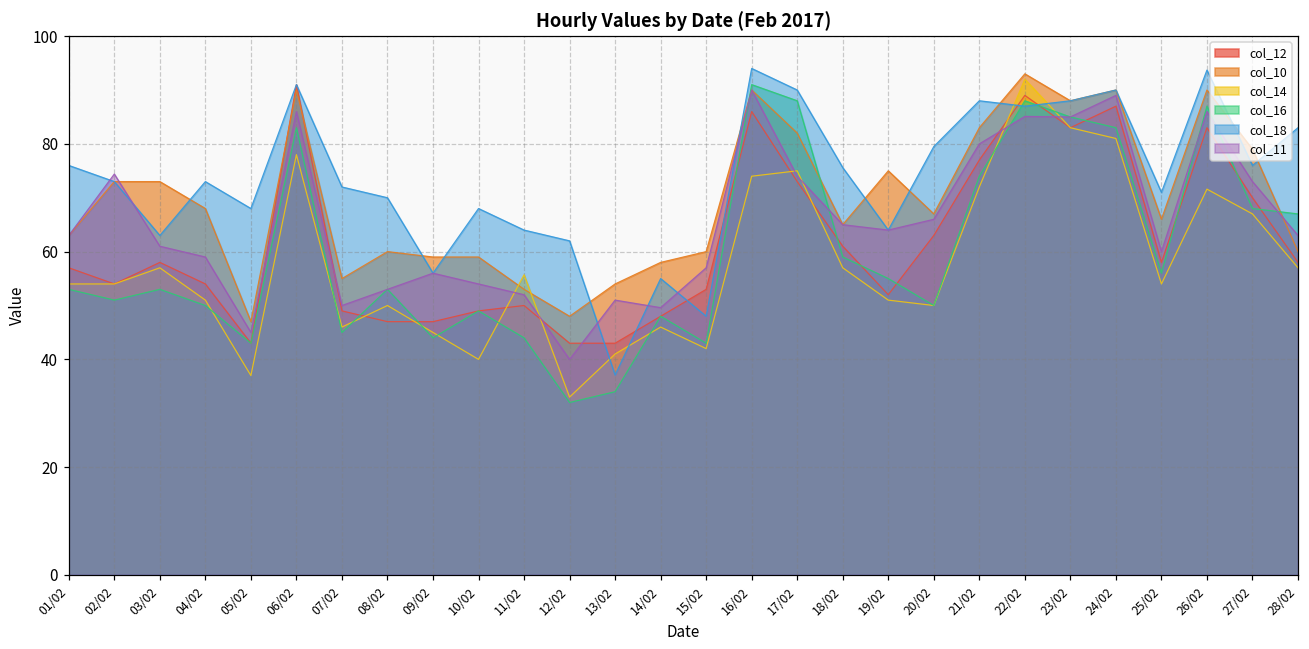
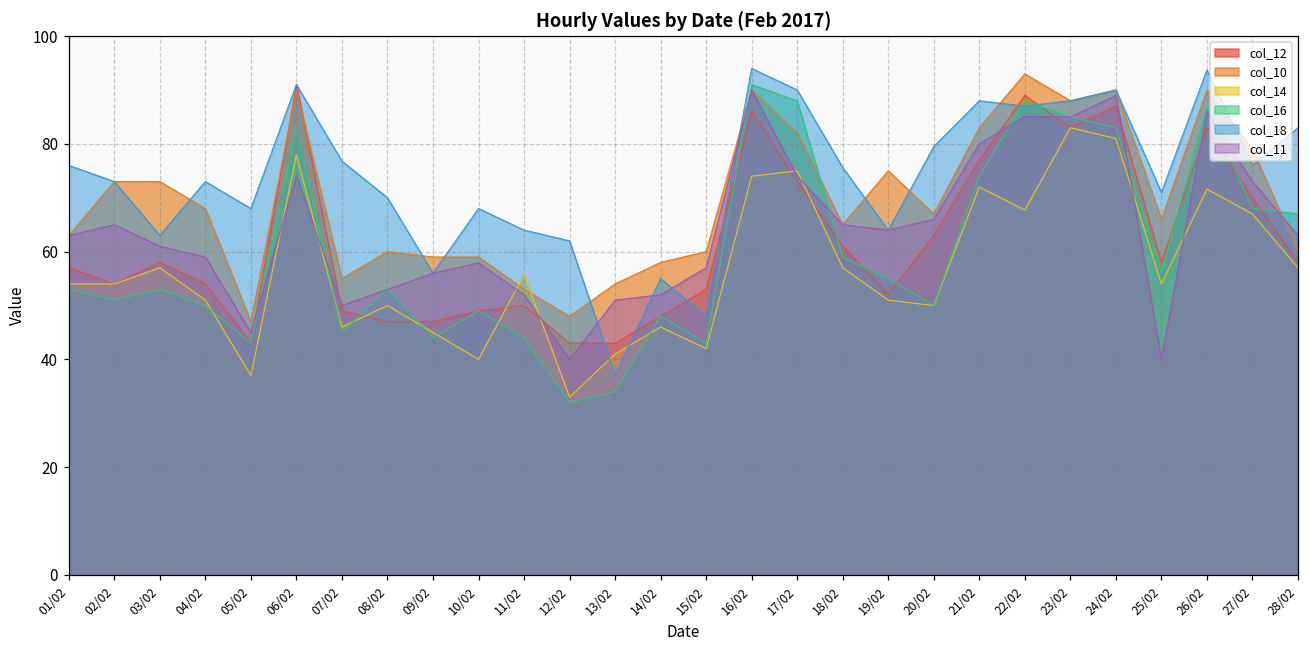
col_11, 02/02: 74 -> 65
col_11, 06/02: 86 -> 74
col_18, 07/02: 72 -> 77
col_11, 10/02: 54 -> 58
col_11, 14/02: 50 -> 52
col_14, 22/02: 92 -> 68
col_11, 25/02: 60 -> 40
